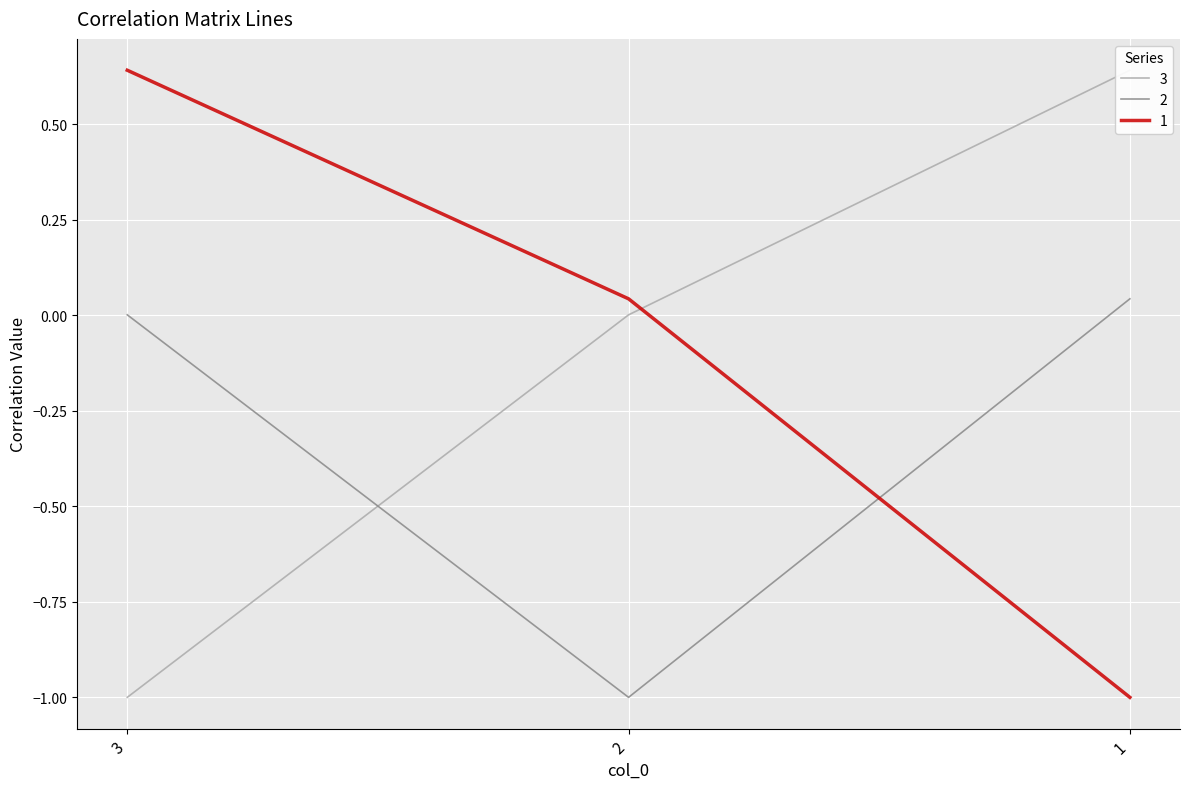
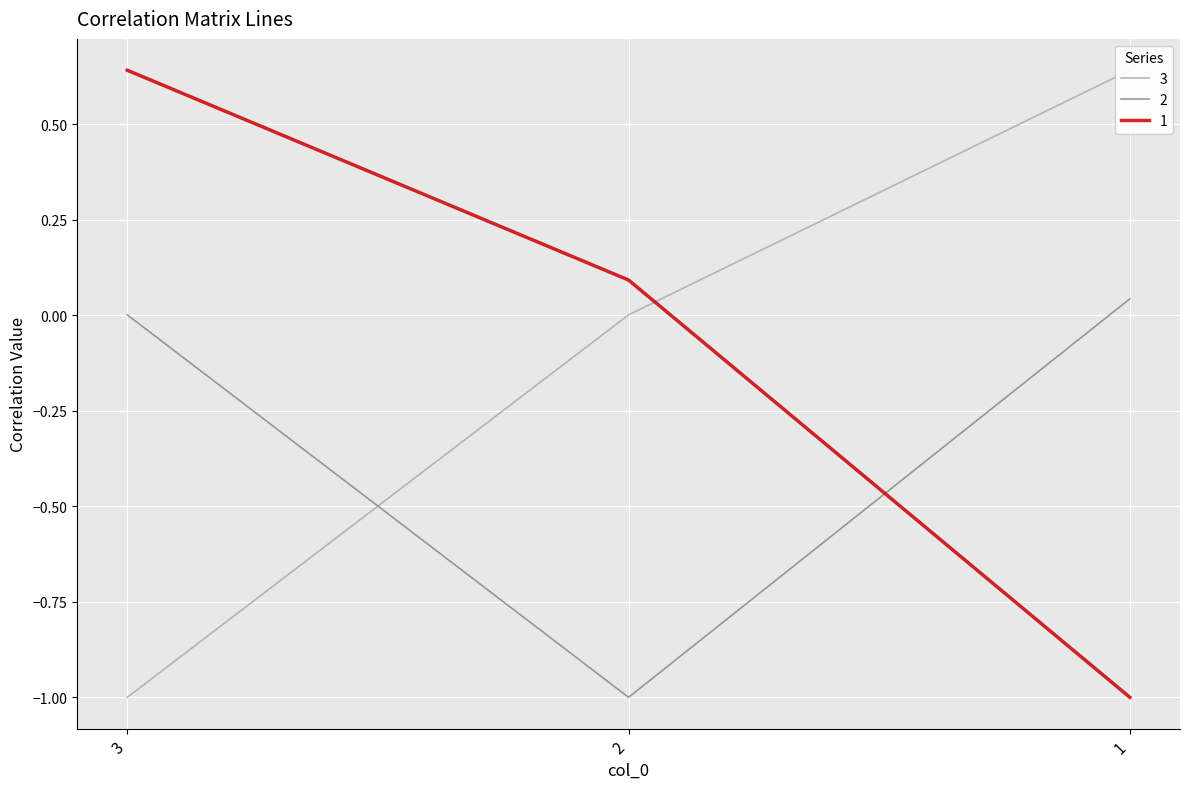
1, 2: 0.04 -> 0.09
